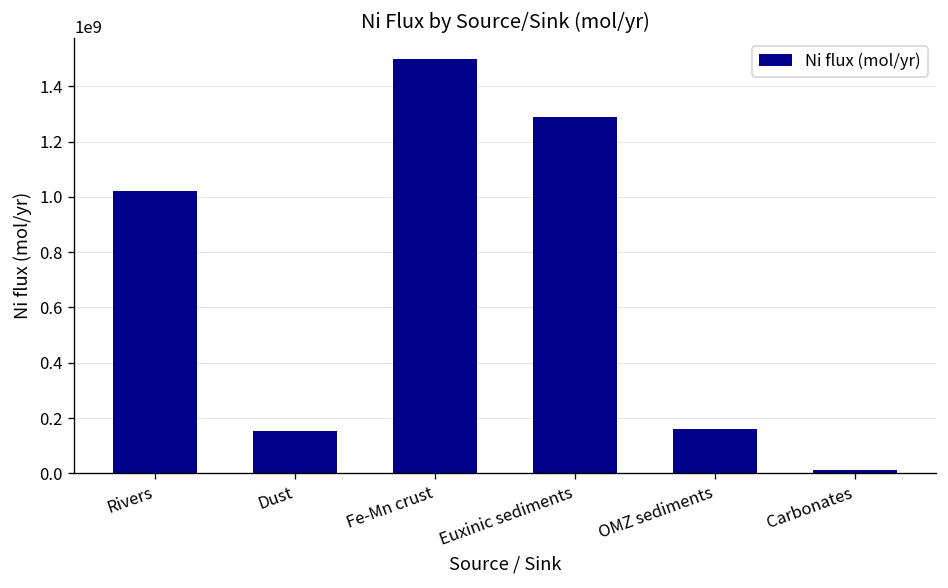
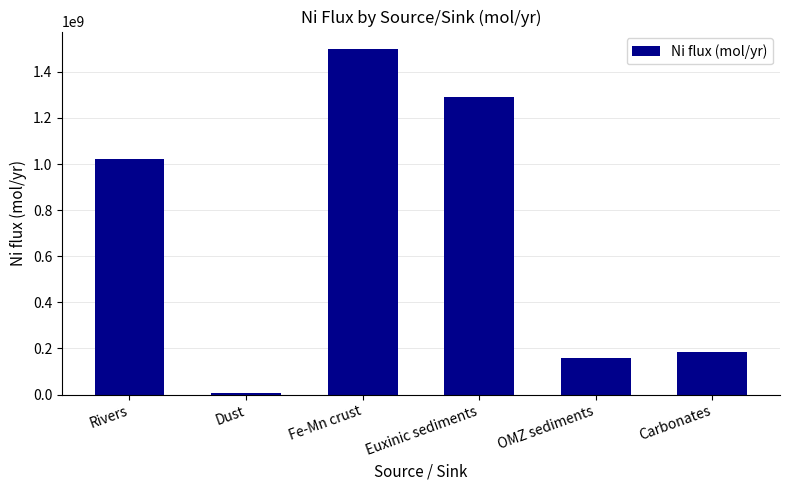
Dust: 150000000 -> 10000000
Carbonates: 10000000 -> 190000000
